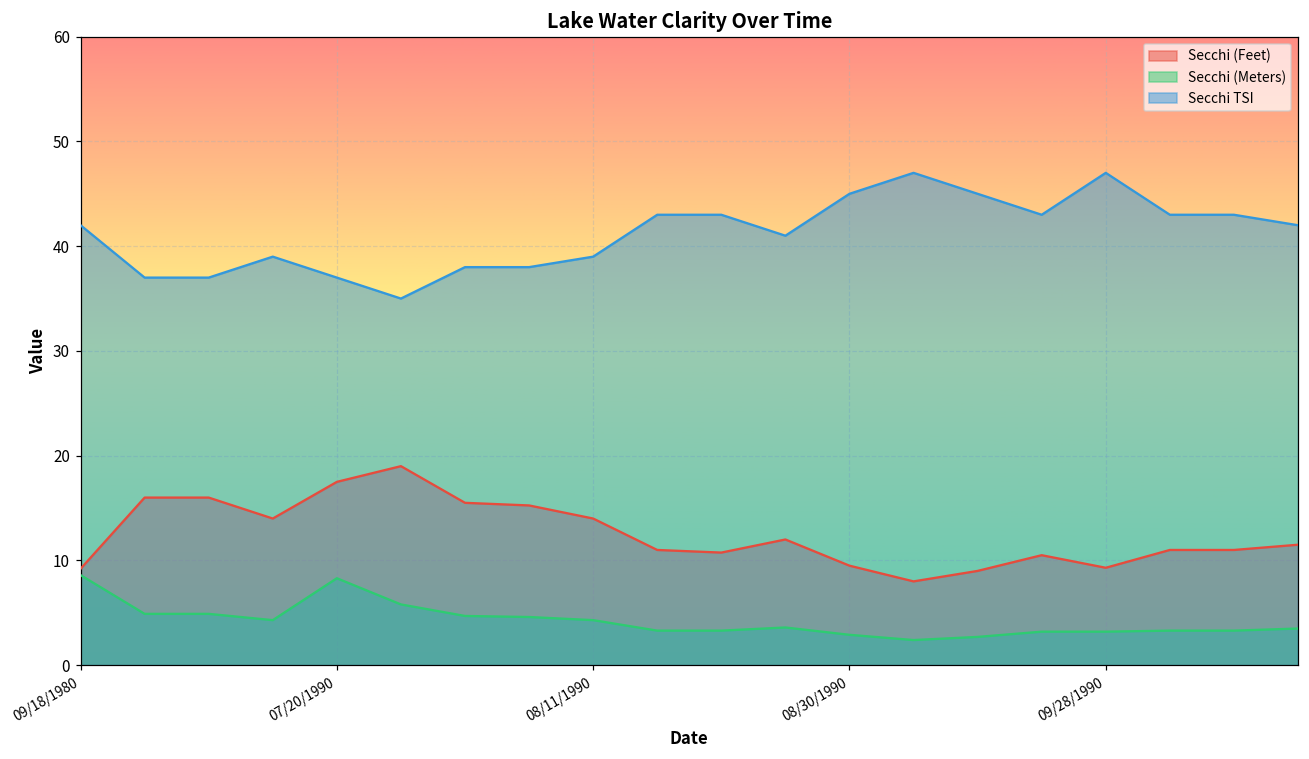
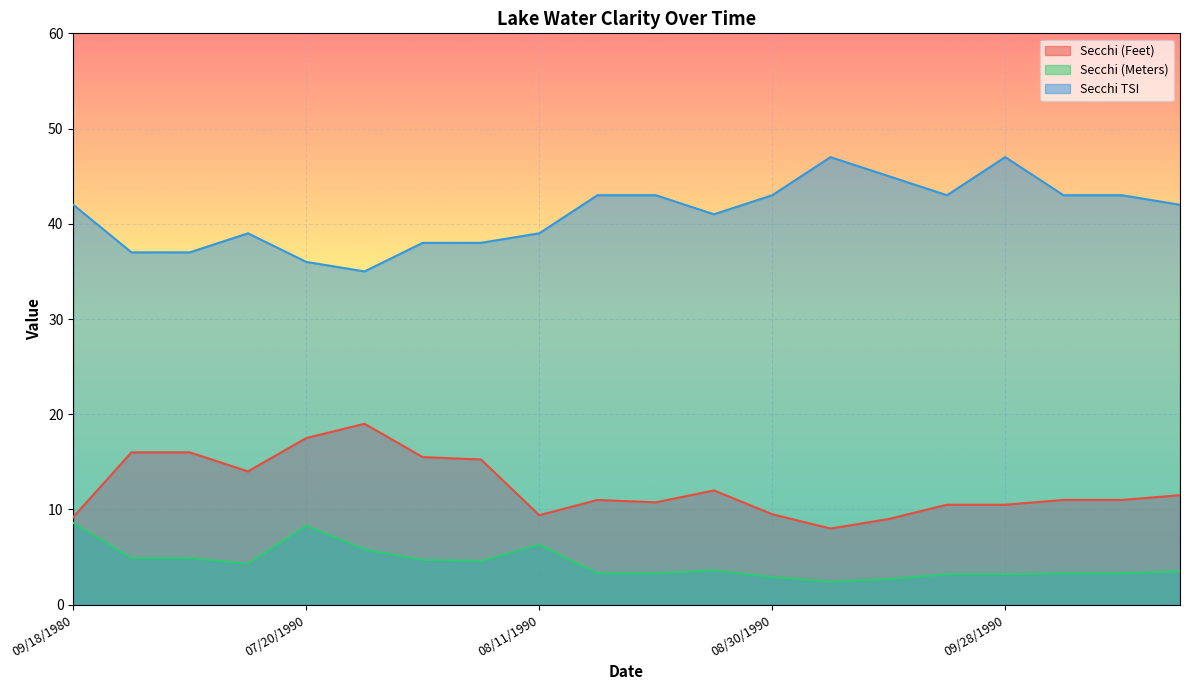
Secchi TSI, 07/20/1990: 37 -> 36
Secchi (Feet), 08/11/1990: 14 -> 9
Secchi (Meters), 08/11/1990: 4 -> 6
Secchi TSI, 08/30/1990: 45 -> 43
Secchi (Feet), 09/28/1990: 9 -> 11
